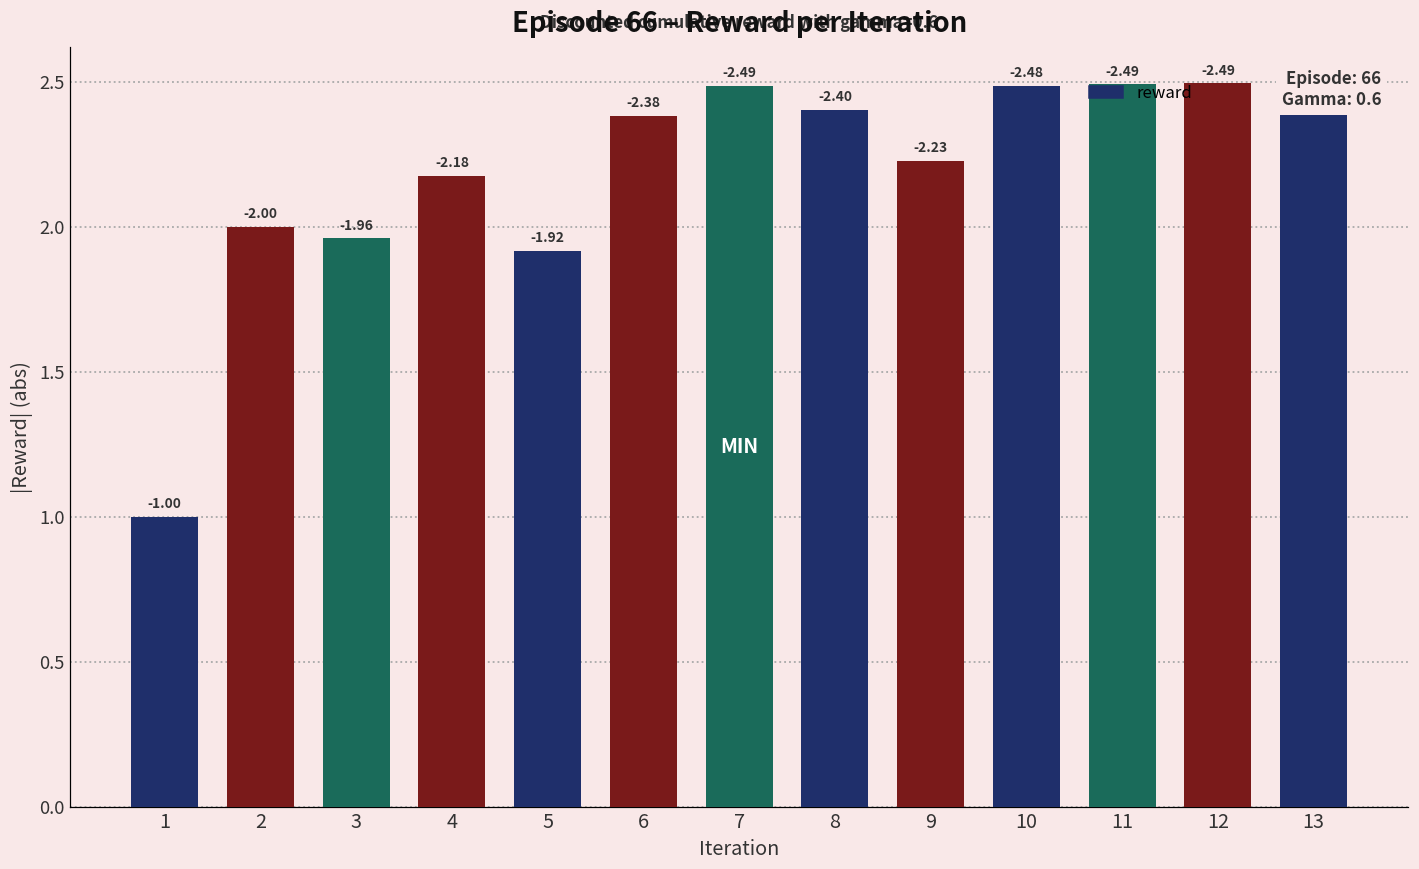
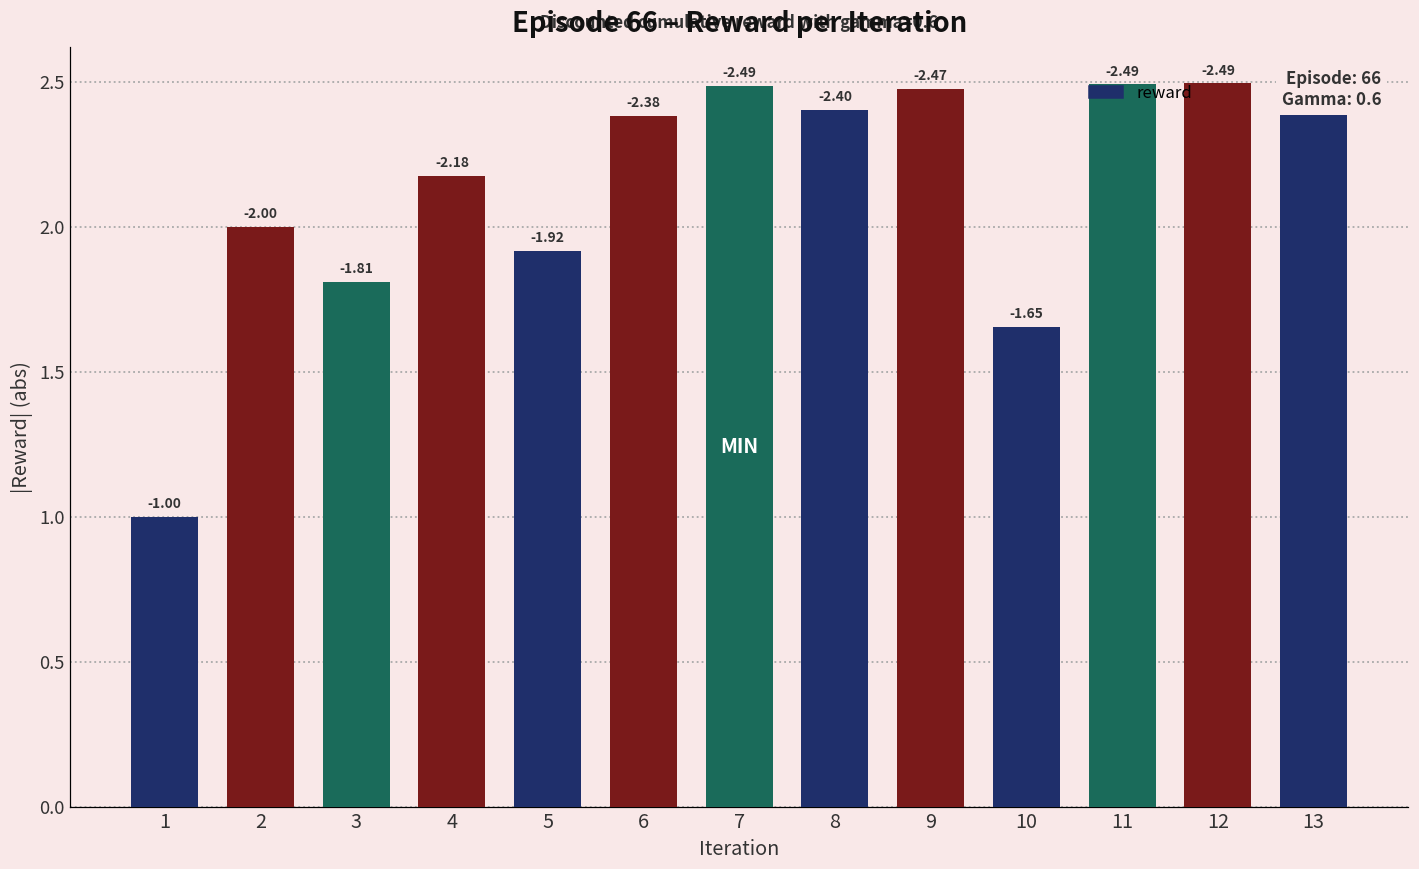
3: -1.96 -> -1.81
9: -2.23 -> -2.47
10: -2.48 -> -1.65
